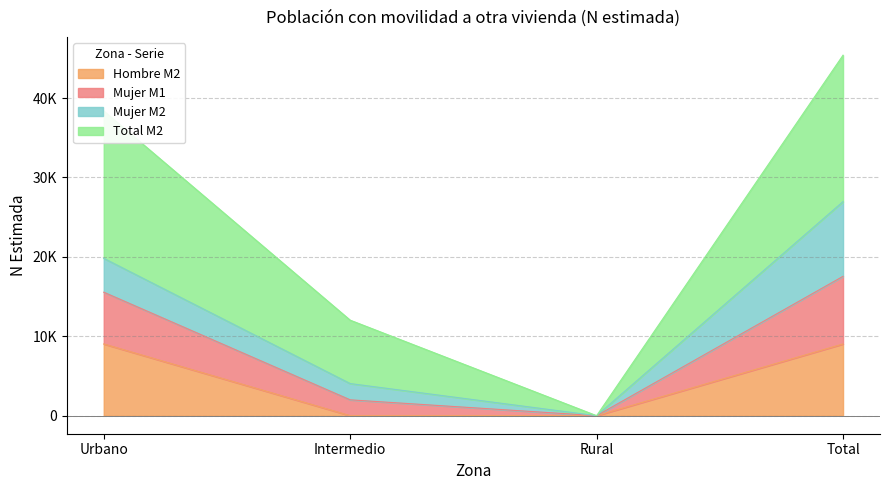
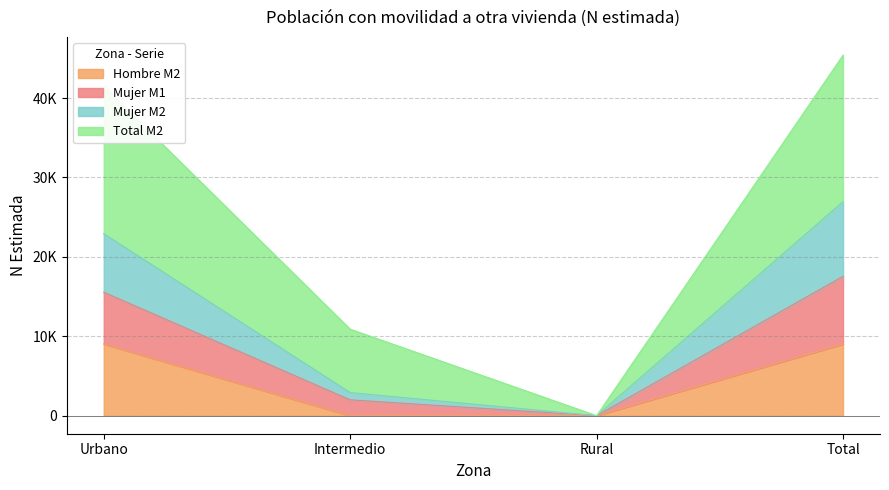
Mujer M2, Urbano: 4000 -> 7000
Mujer M2, Intermedio: 2000 -> 1000
